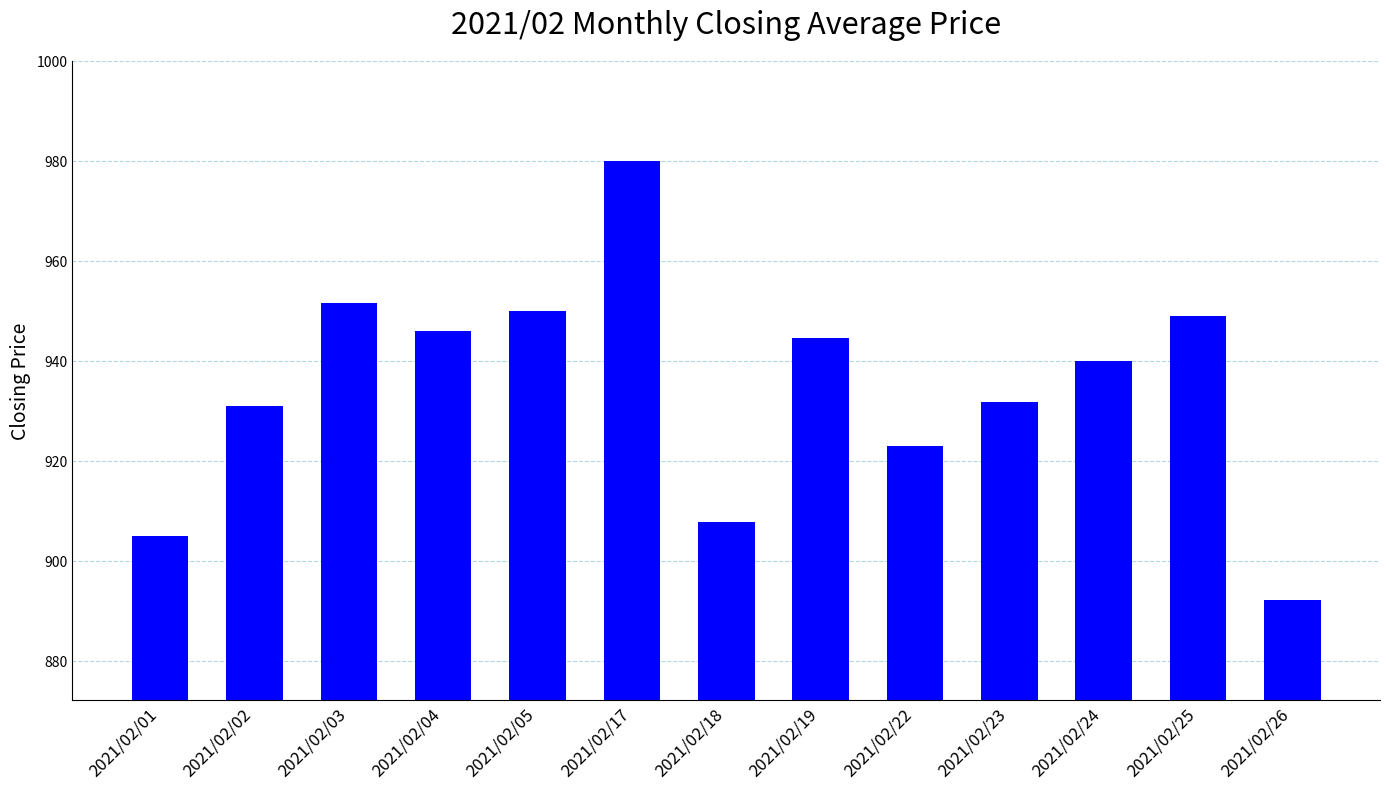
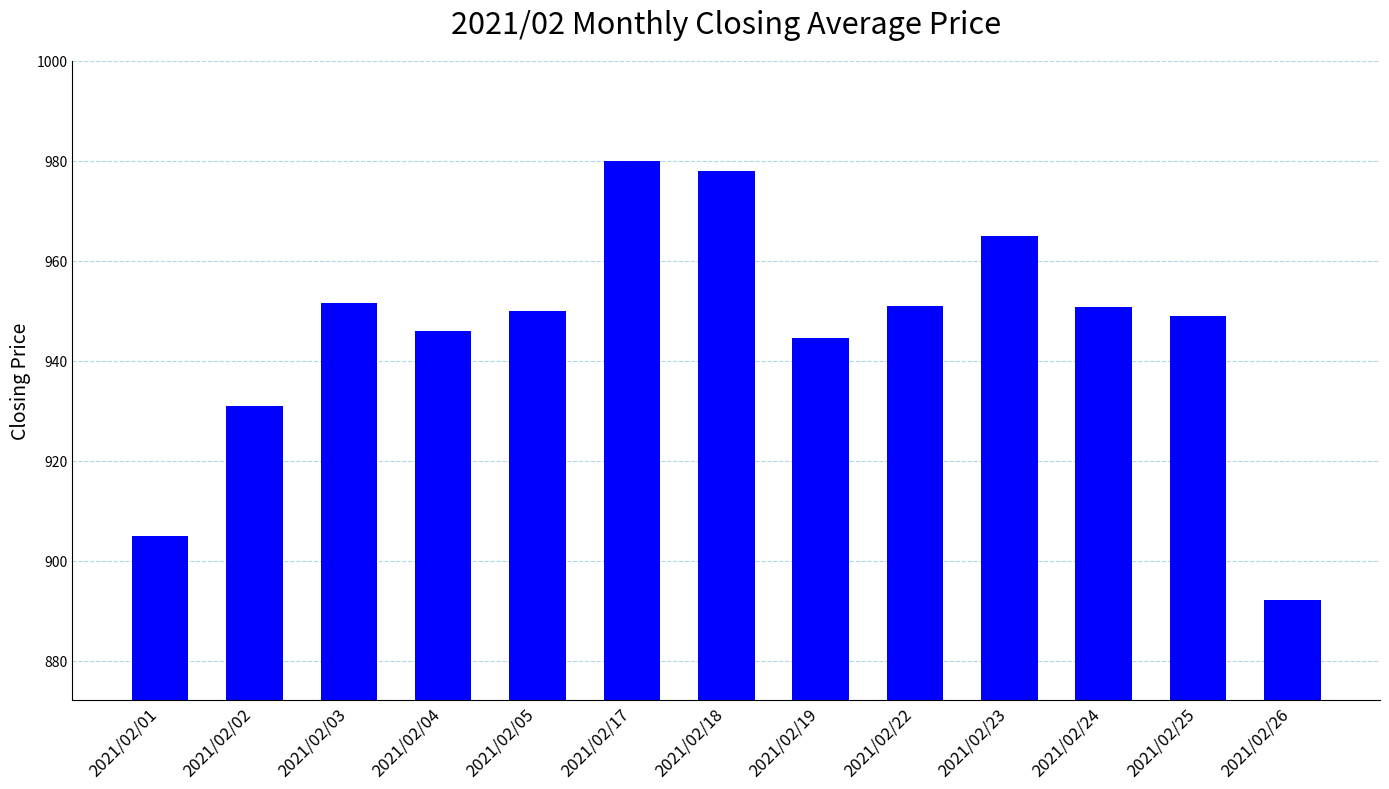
2021/02/18: 908 -> 978
2021/02/22: 923 -> 951
2021/02/23: 932 -> 965
2021/02/24: 940 -> 951
